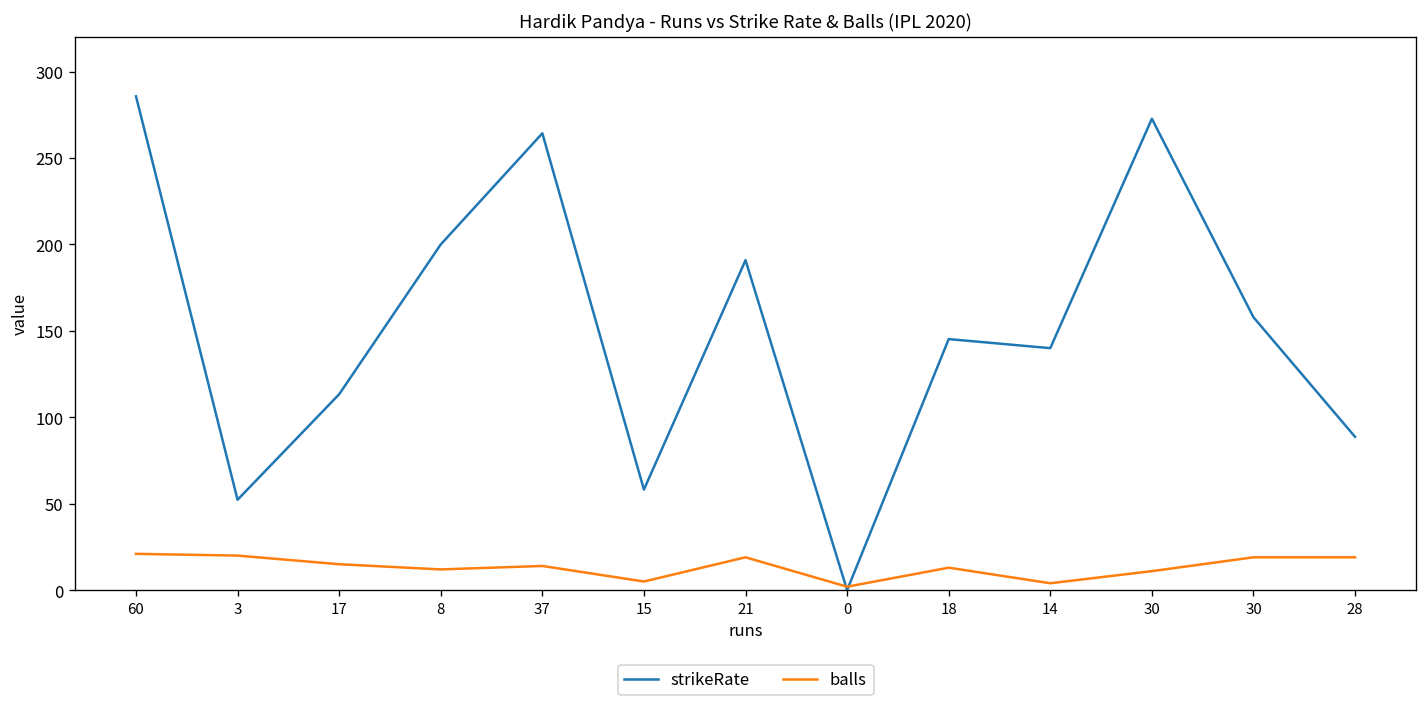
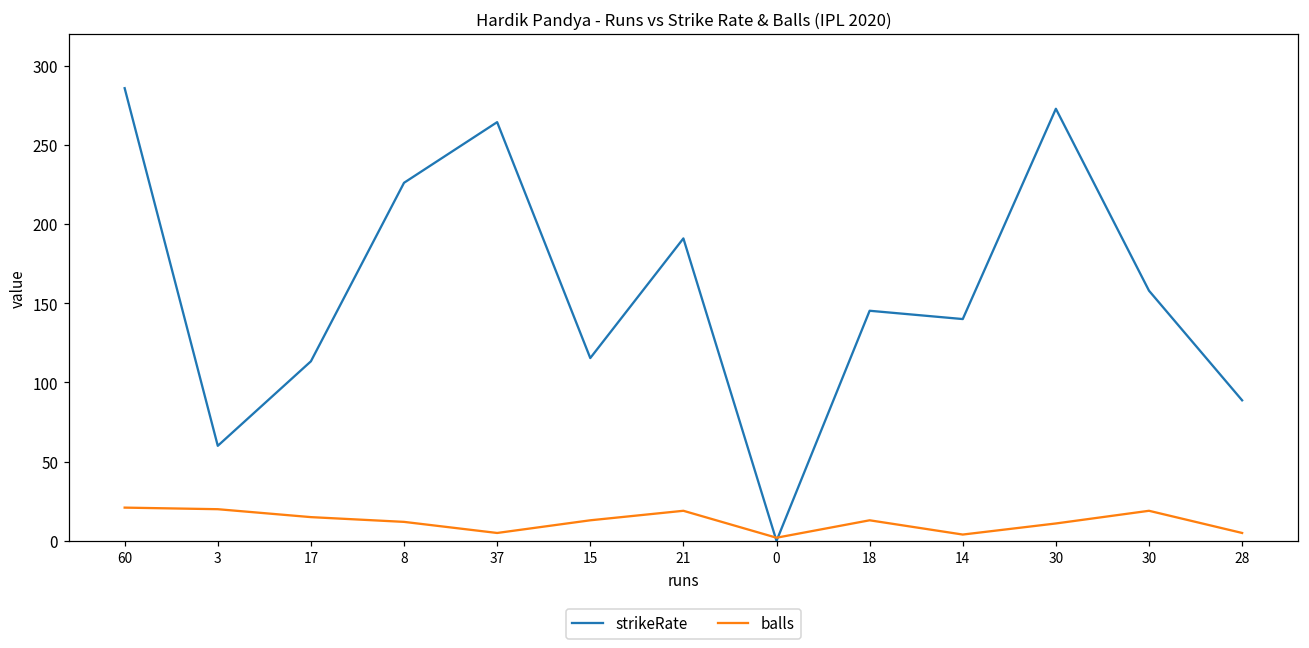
strikeRate, 3: 52 -> 60
strikeRate, 8: 200 -> 226
balls, 37: 14 -> 5
strikeRate, 15: 58 -> 115
balls, 15: 5 -> 13
balls, 28: 19 -> 5
